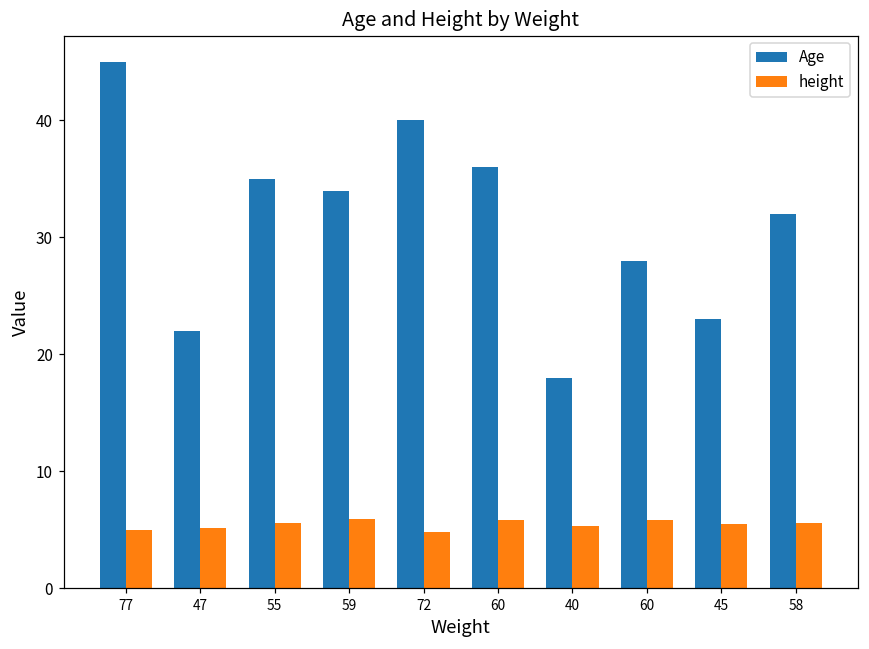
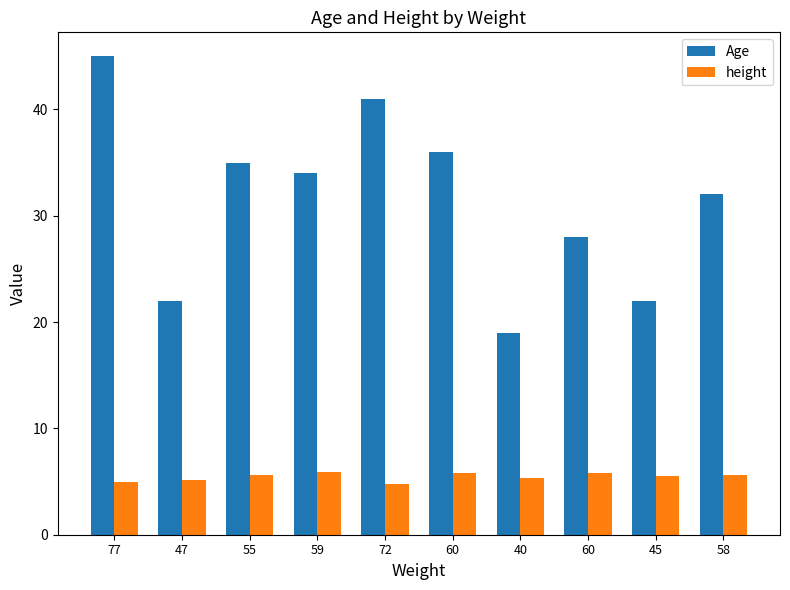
Age, 72: 40 -> 41
Age, 40: 18 -> 19
Age, 45: 23 -> 22
